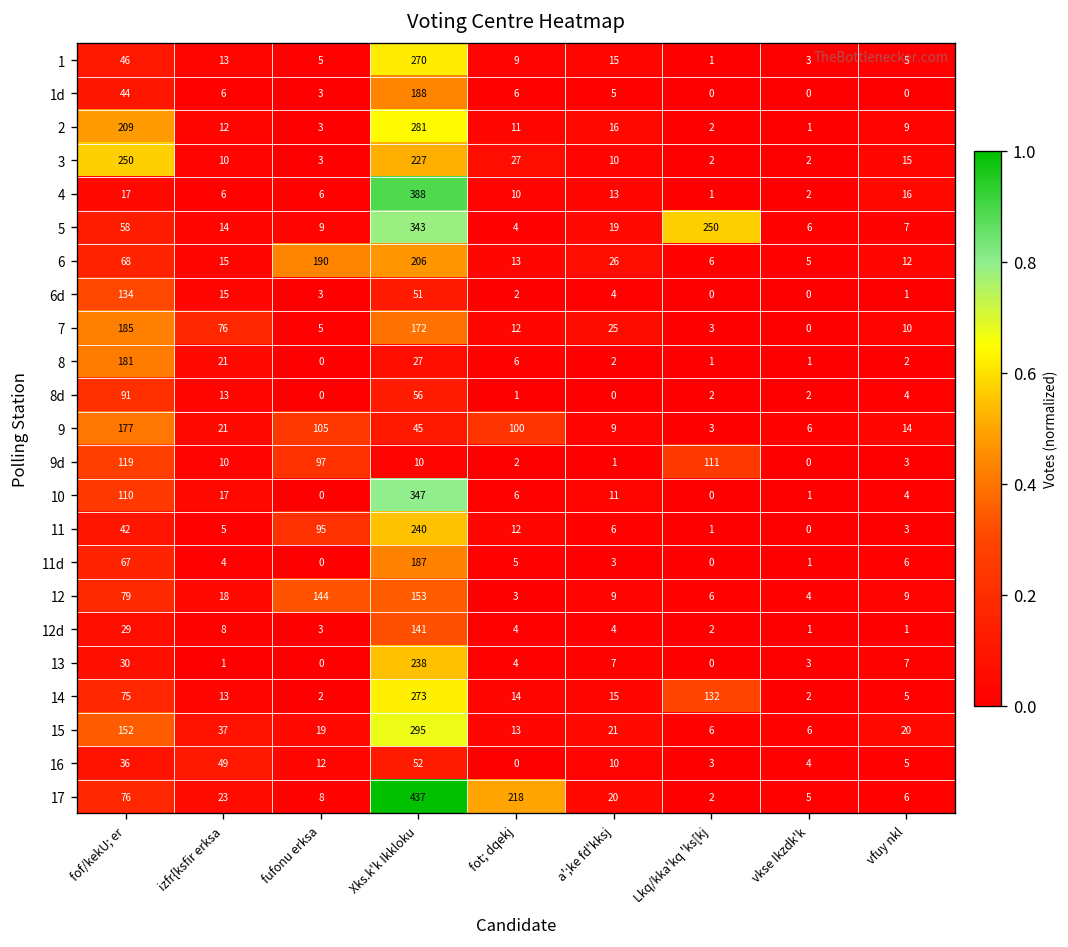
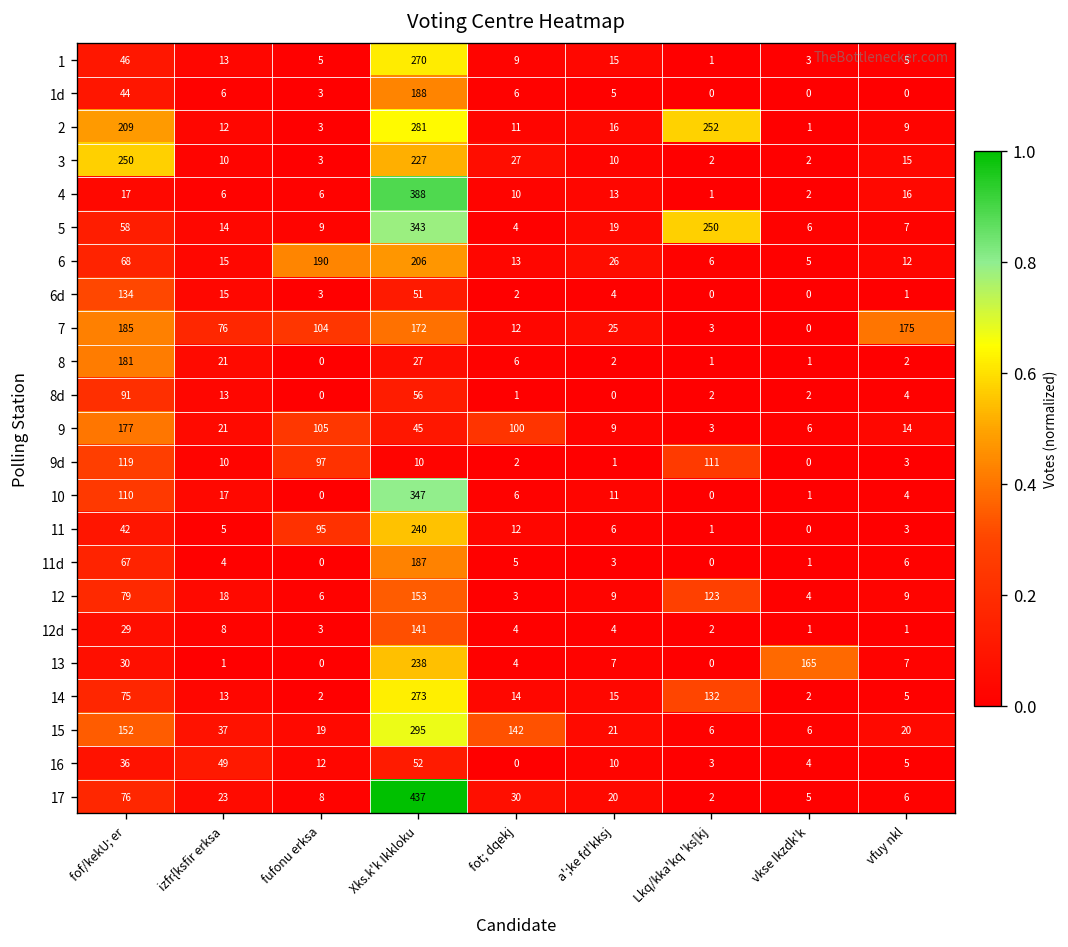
2, Lkq/kka'kq 'ks[kj: 2 -> 252
7, fufonu erksa: 5 -> 104
7, vfuy nkl: 10 -> 175
12, fufonu erksa: 144 -> 6
12, Lkq/kka'kq 'ks[kj: 6 -> 123
13, vkse Ikzdk'k: 3 -> 165
15, fot; dqekj: 13 -> 142
17, fot; dqekj: 218 -> 30
